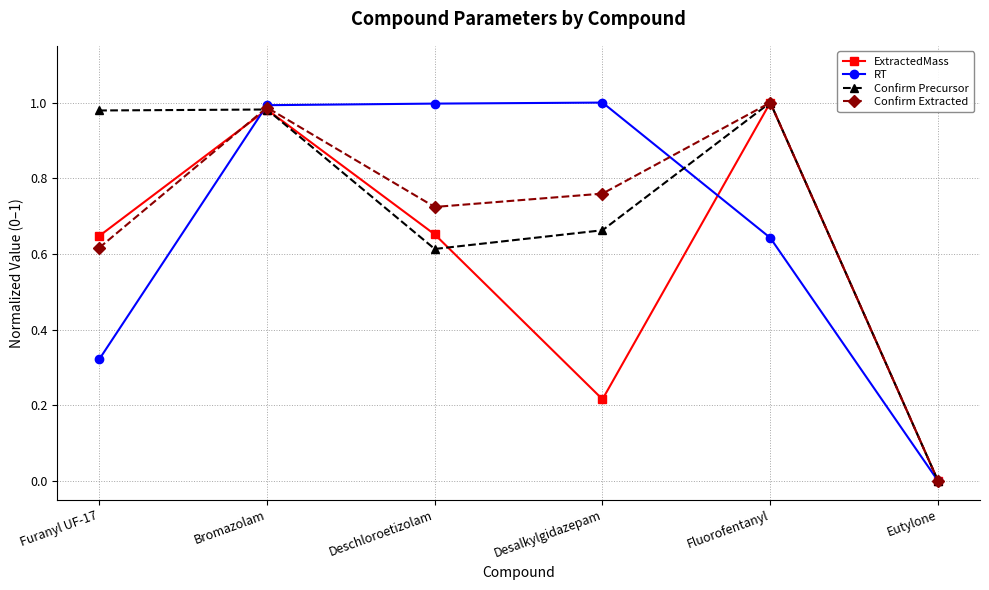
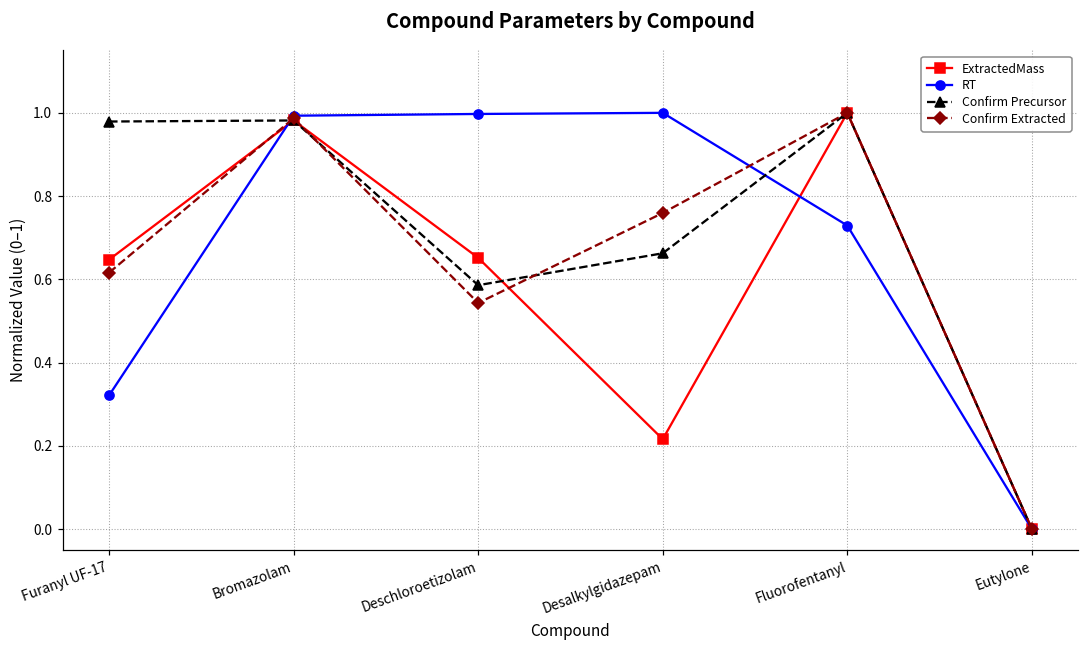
Confirm Precursor, Deschloroetizolam: 0.61 -> 0.59
Confirm Extracted, Deschloroetizolam: 0.72 -> 0.54
RT, Fluorofentanyl: 0.64 -> 0.73
